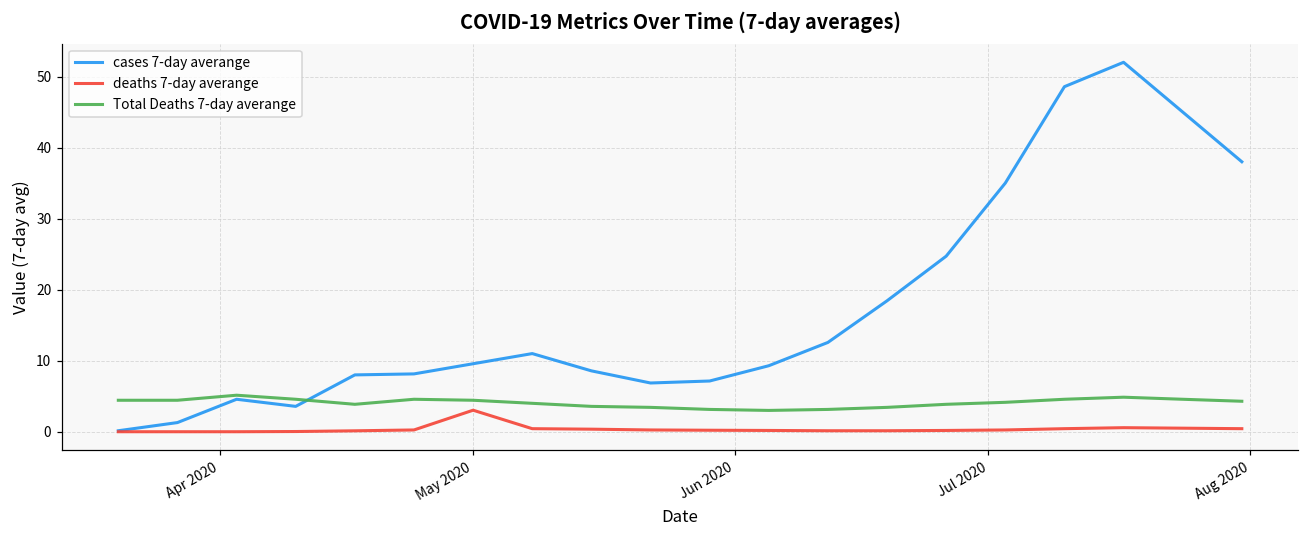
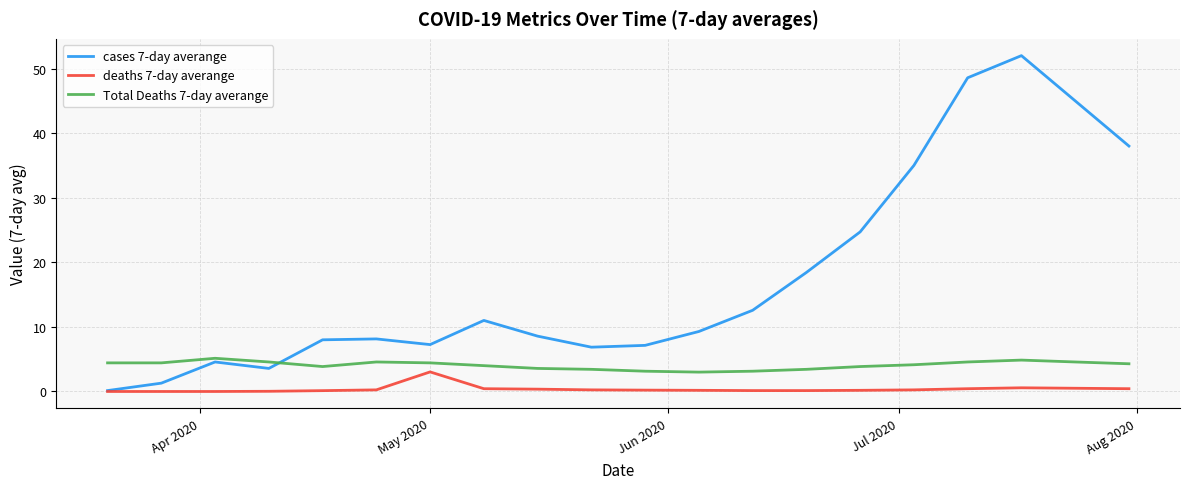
cases 7-day averange, May 2020: 10 -> 7
